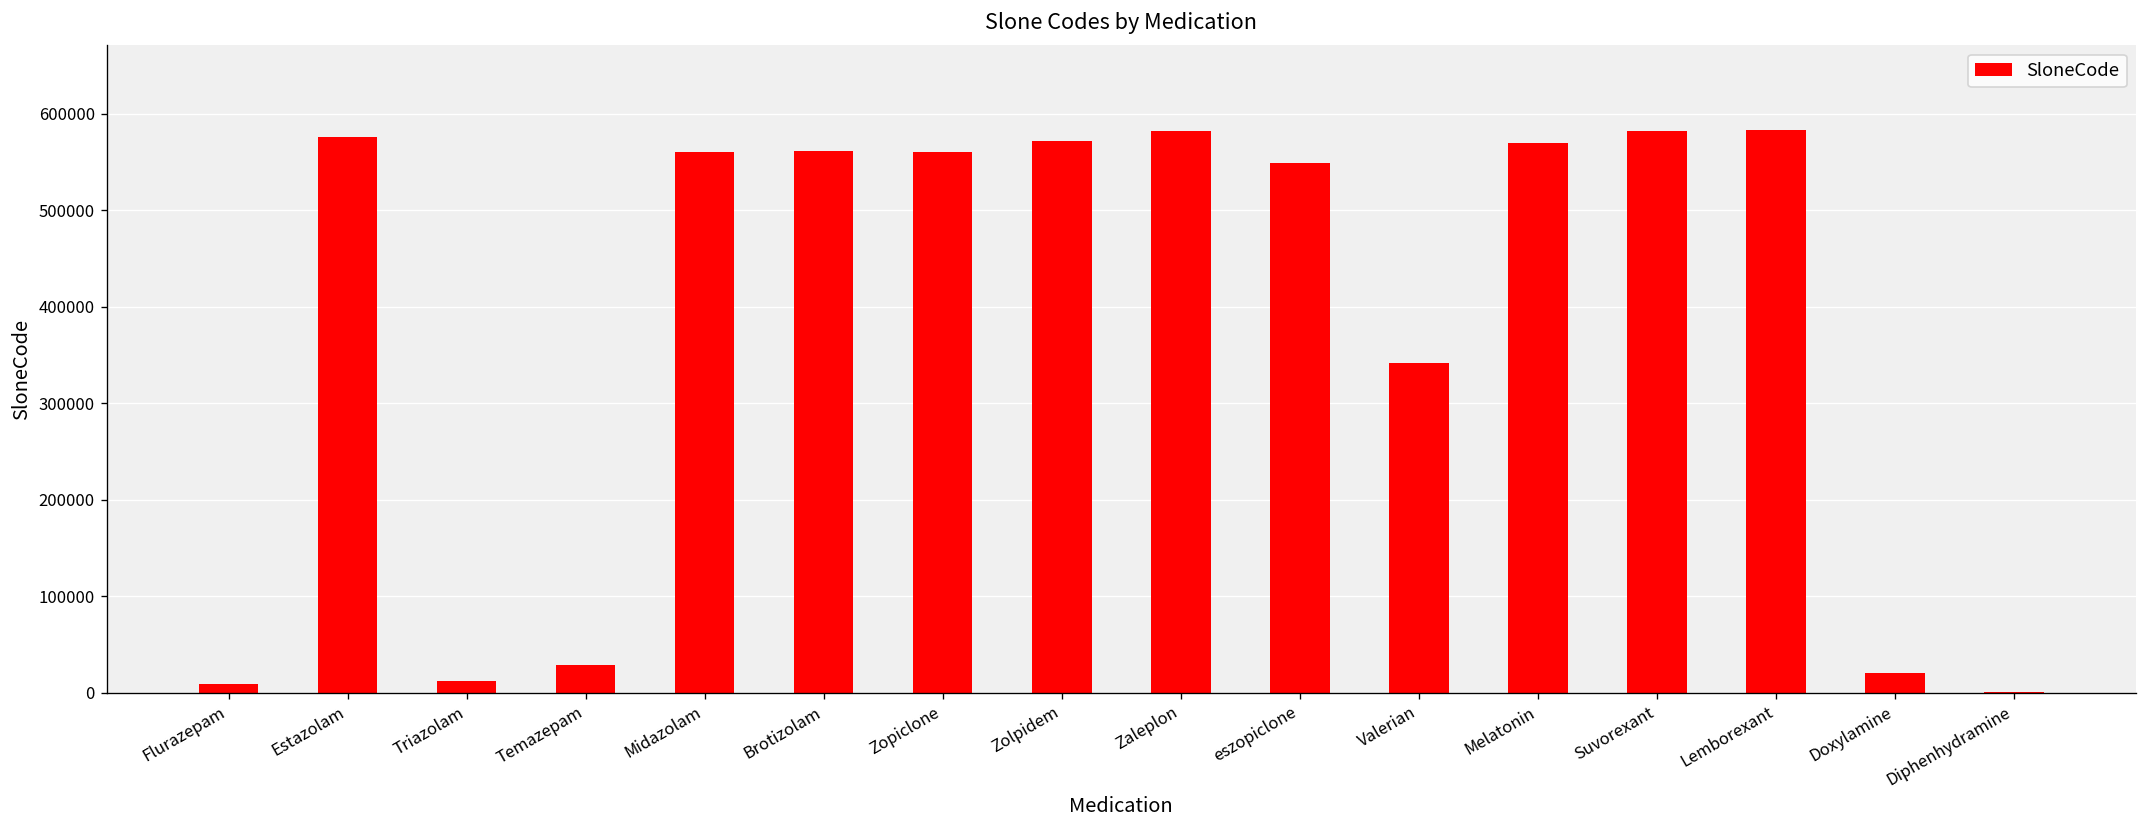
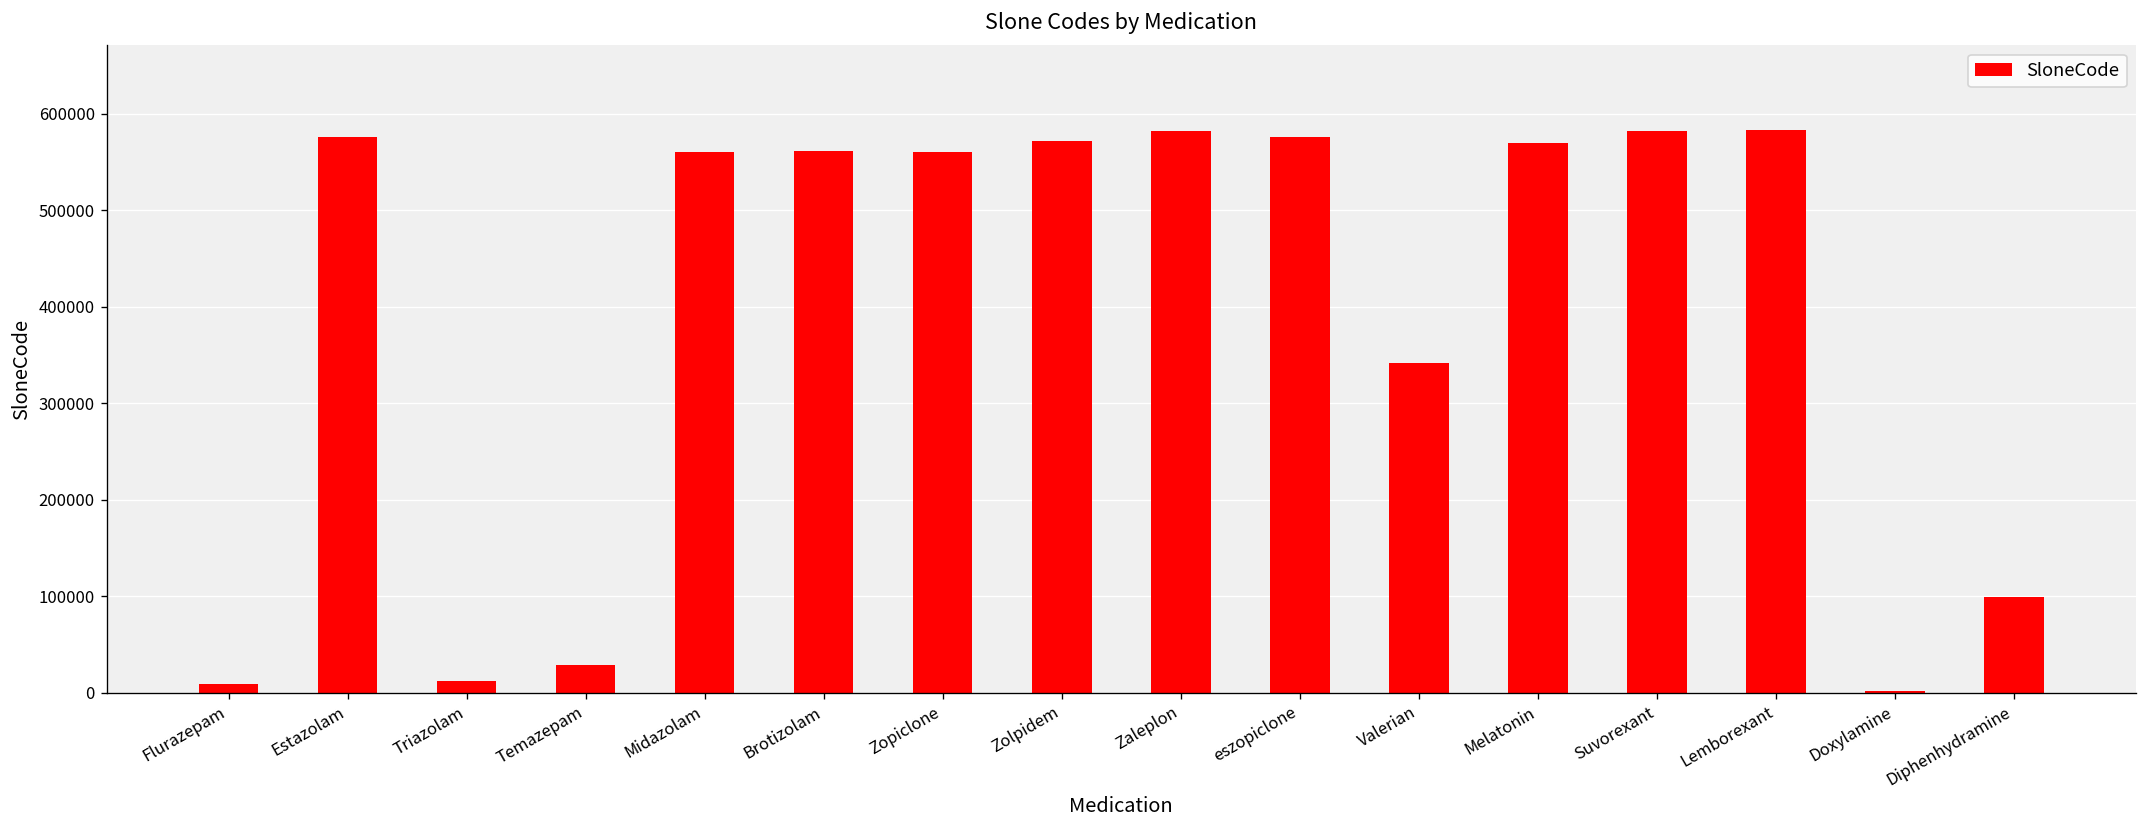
eszopiclone: 550000 -> 580000
Doxylamine: 20000 -> 0
Diphenhydramine: 0 -> 100000
